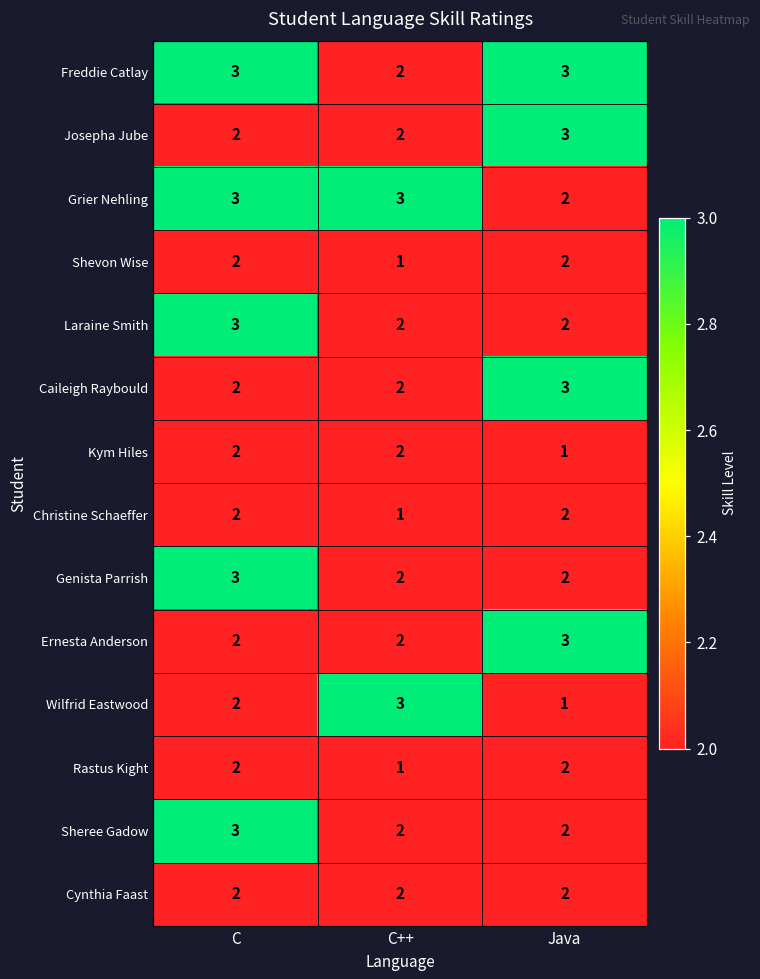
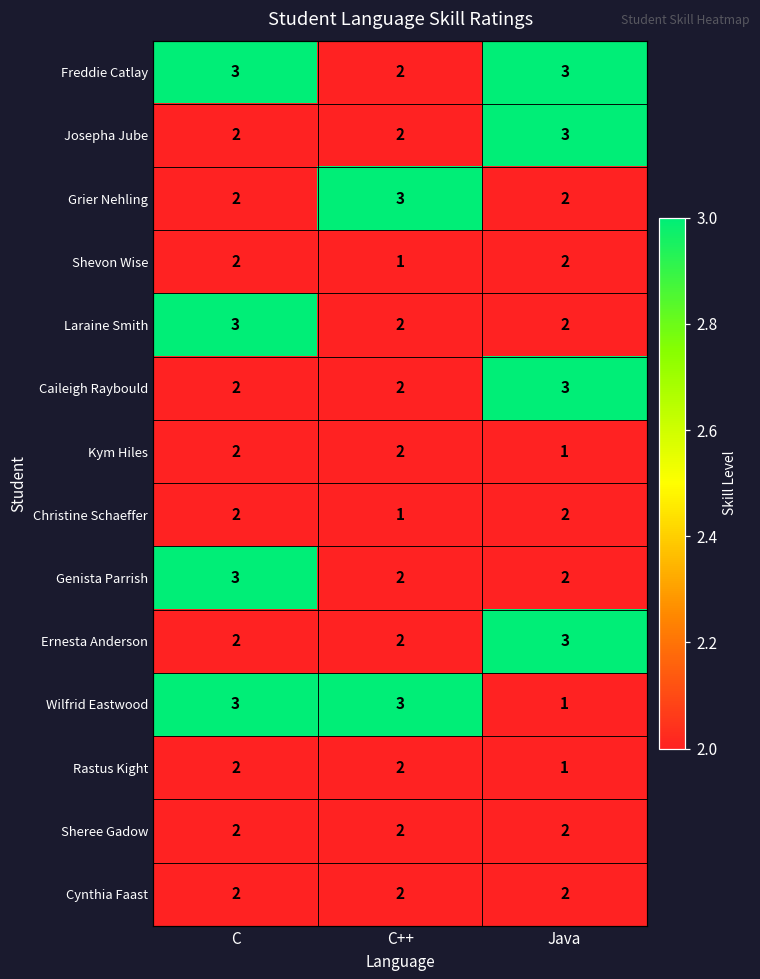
Grier Nehling, C: 3 -> 2
Wilfrid Eastwood, C: 2 -> 3
Rastus Kight, C++: 1 -> 2
Rastus Kight, Java: 2 -> 1
Sheree Gadow, C: 3 -> 2
